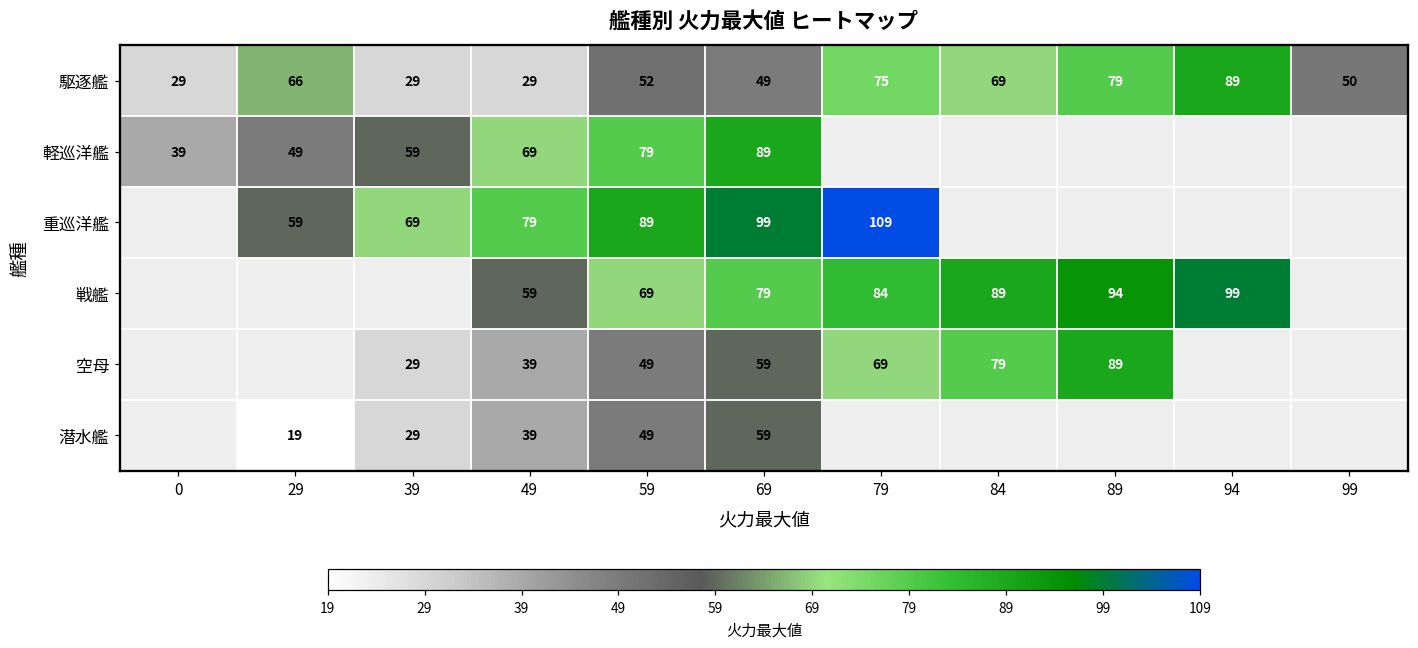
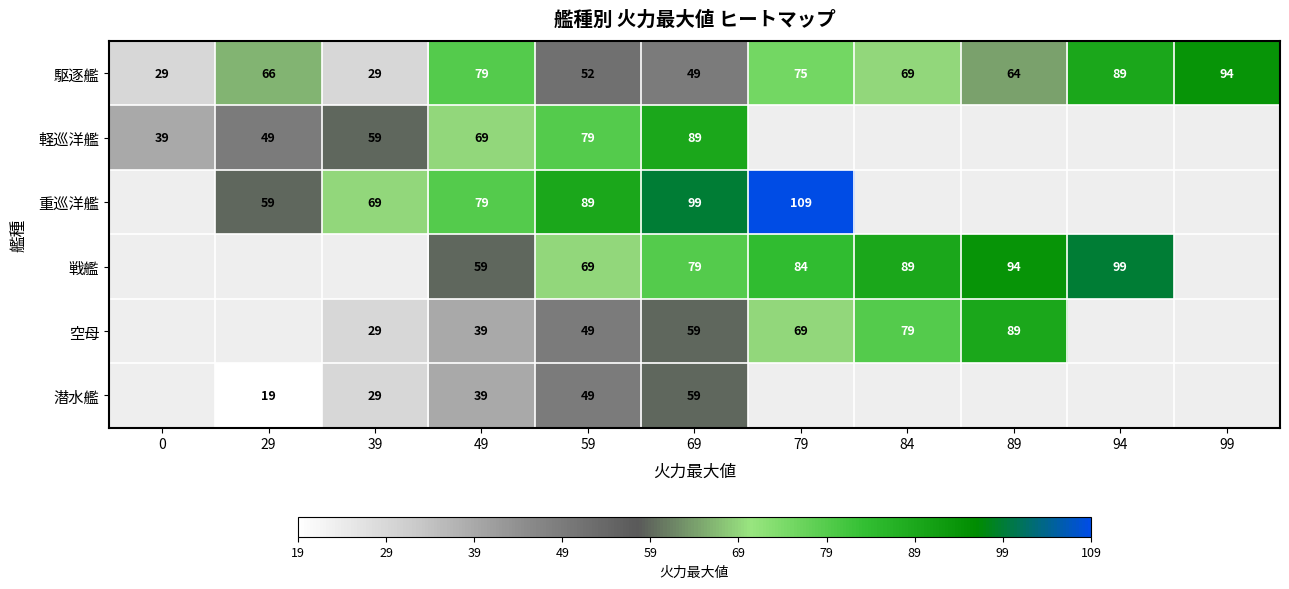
駆逐艦, 49: 29 -> 79
駆逐艦, 89: 79 -> 64
駆逐艦, 99: 50 -> 94
